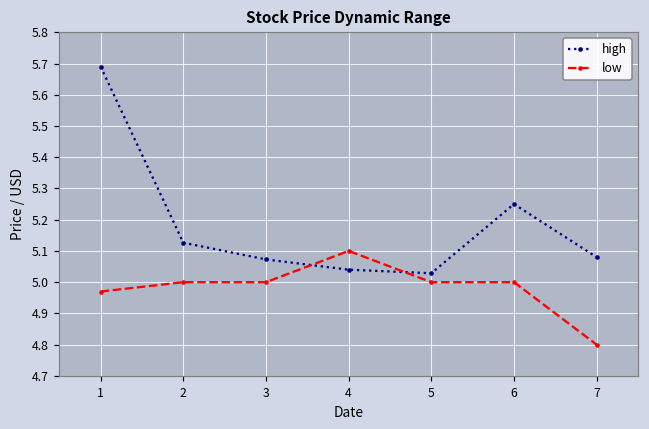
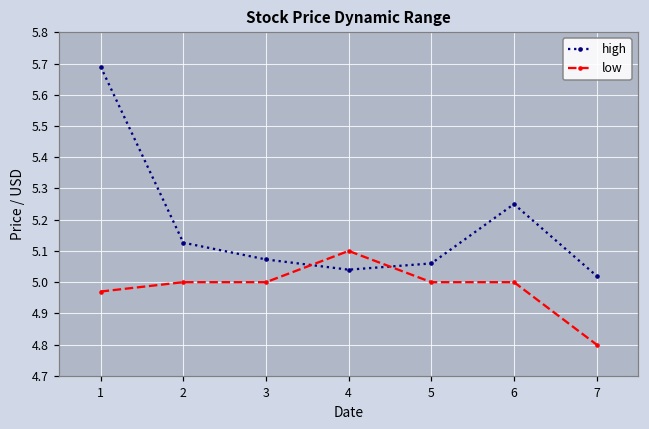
high, 5: 5.03 -> 5.06
high, 7: 5.08 -> 5.02
